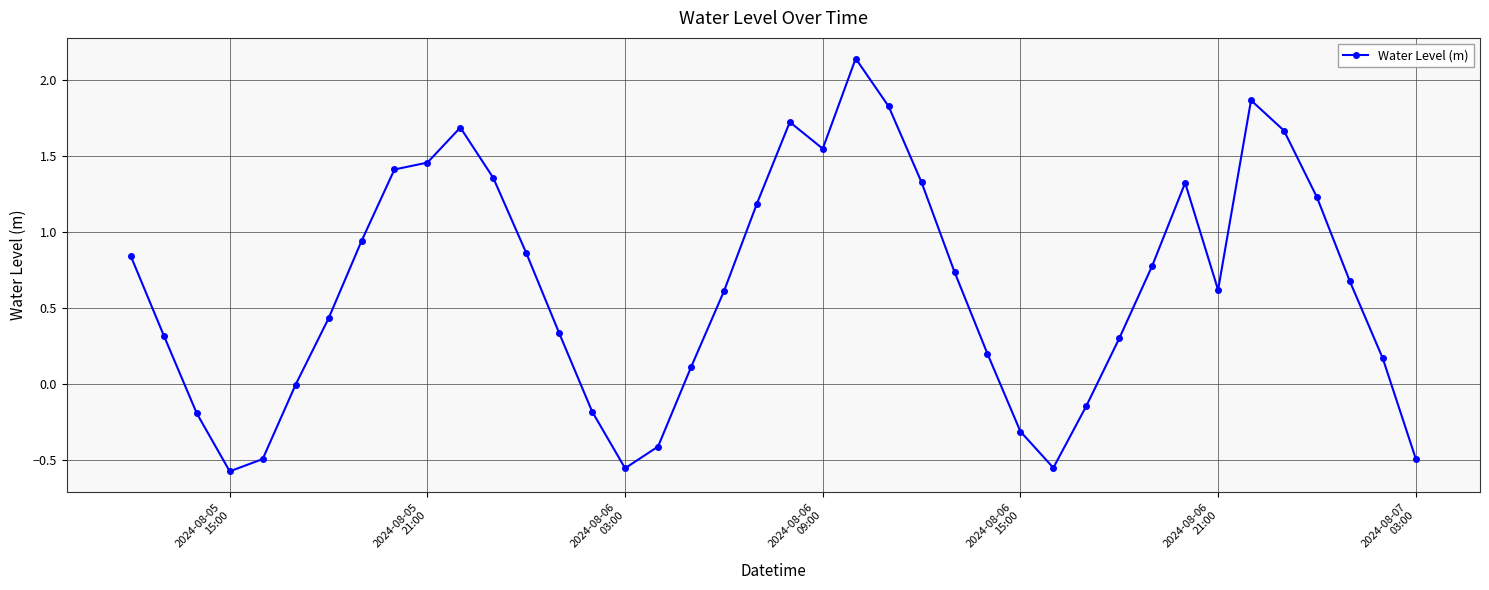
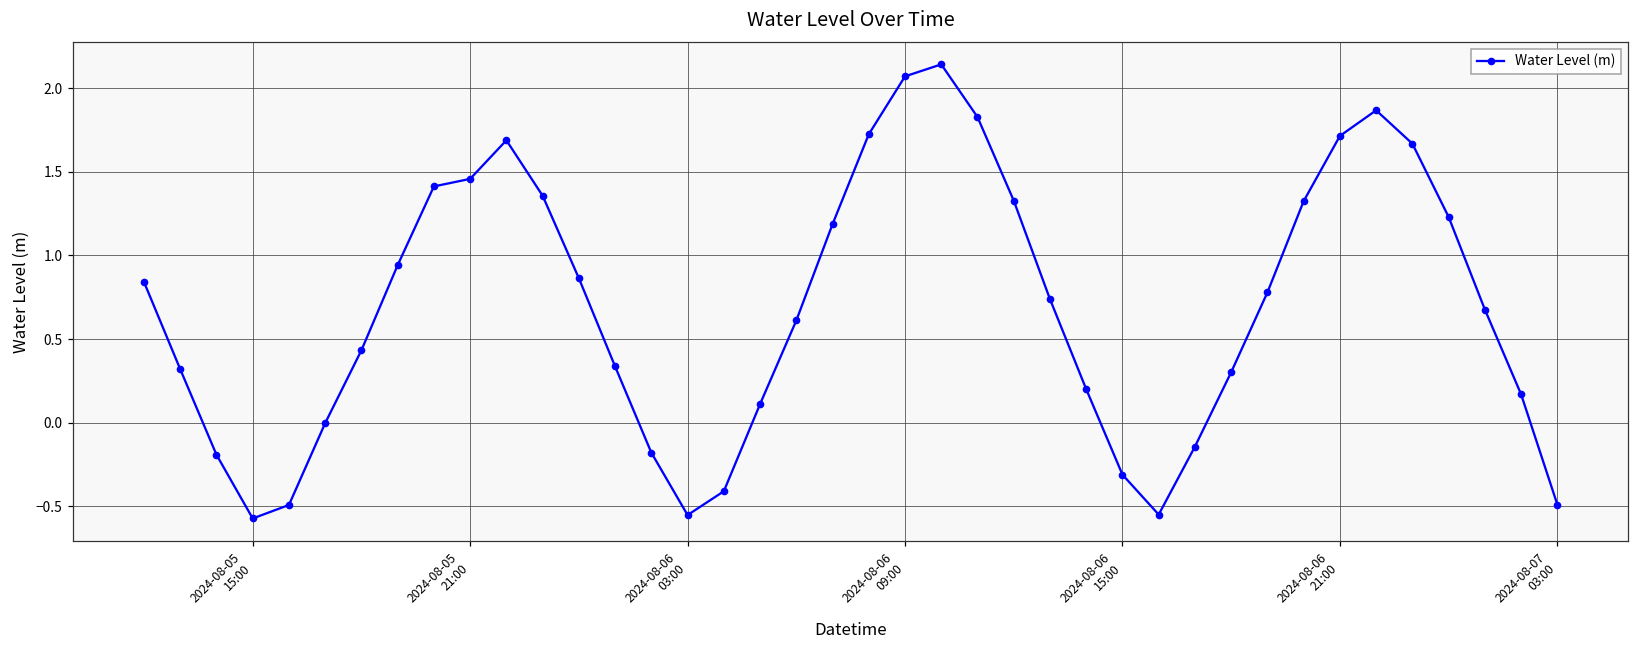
2024-08-06 09:00: 1.55 -> 2.07
2024-08-06 21:00: 0.62 -> 1.72
